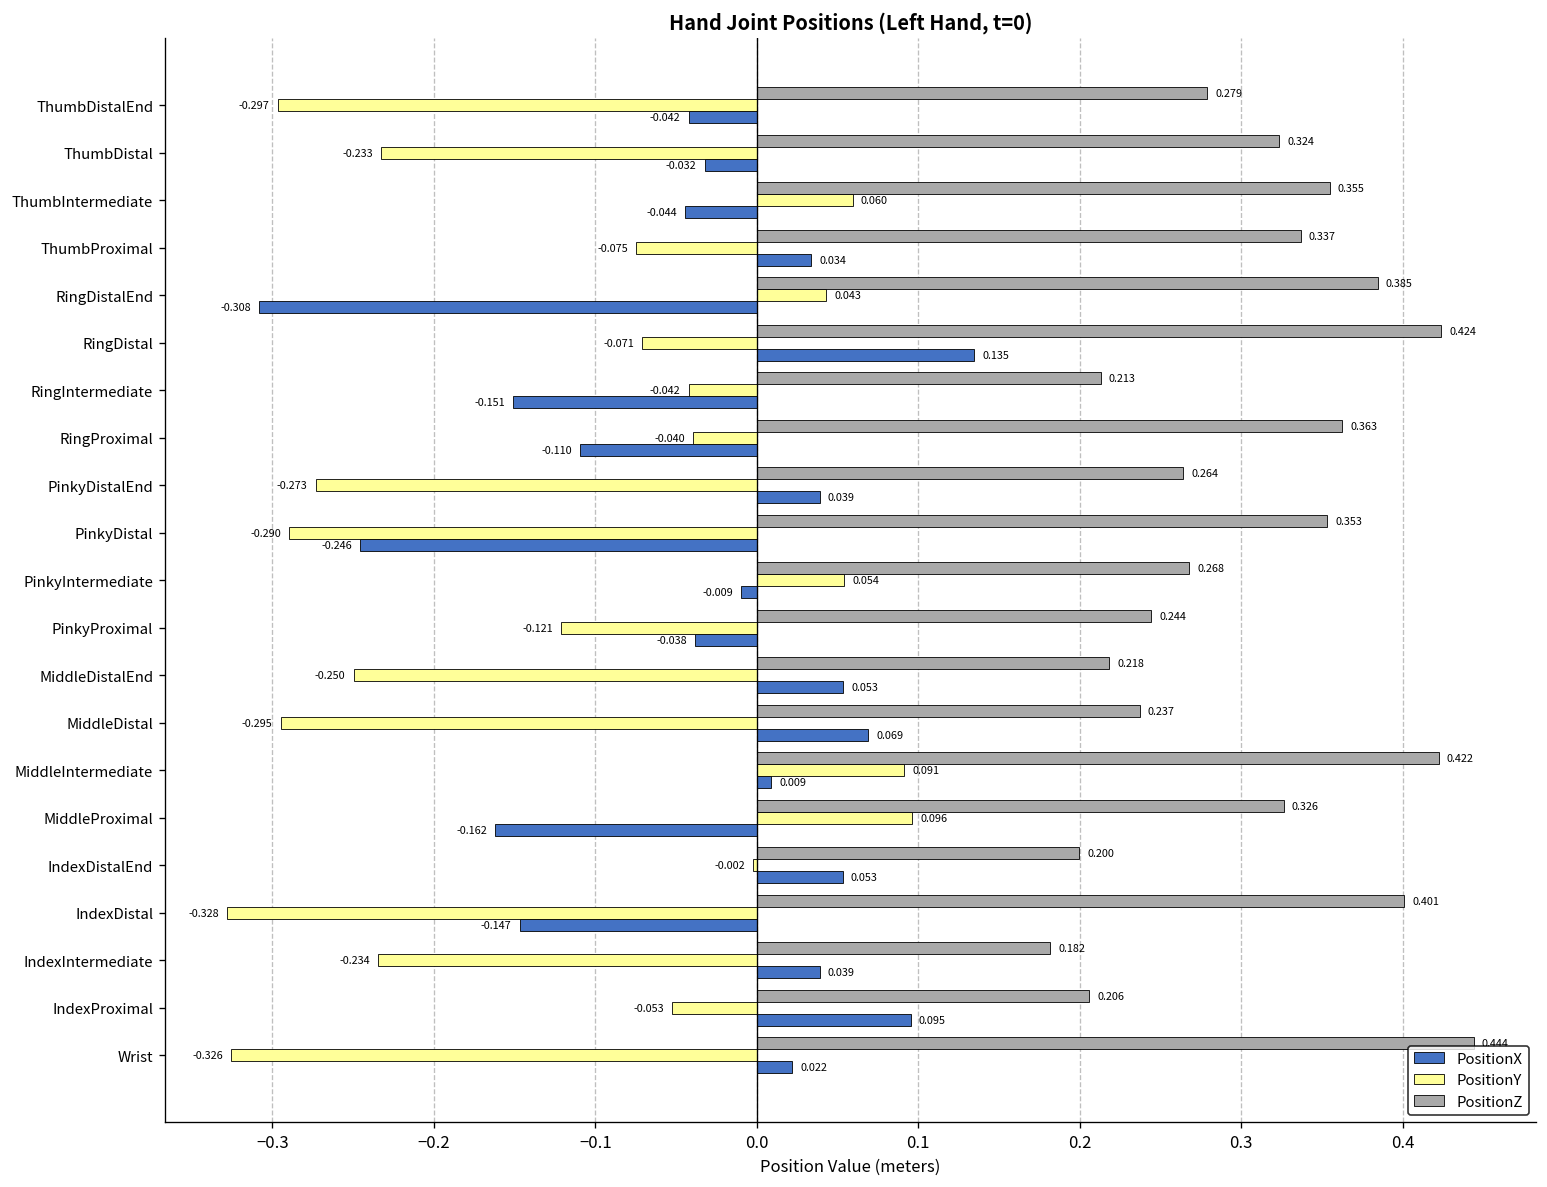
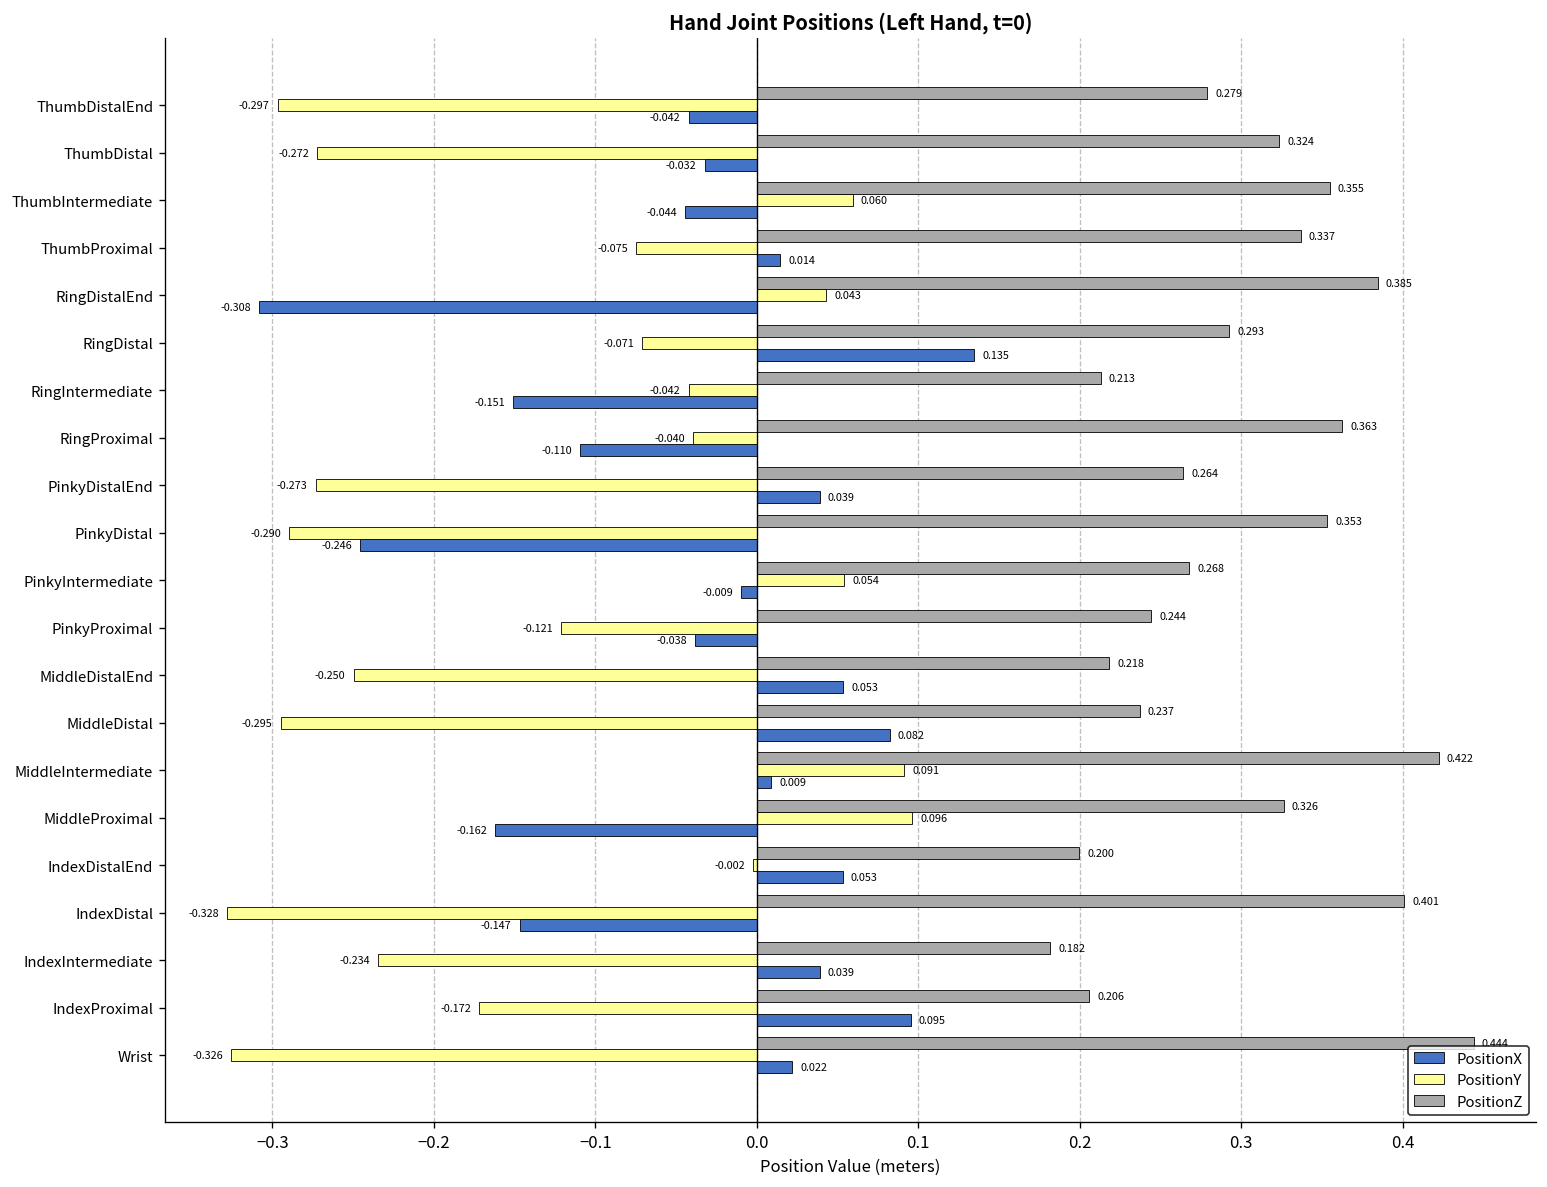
PositionY, ThumbDistal: -0.233 -> -0.272
PositionX, ThumbProximal: 0.034 -> 0.014
PositionZ, RingDistal: 0.424 -> 0.293
PositionX, MiddleDistal: 0.069 -> 0.082
PositionY, IndexProximal: -0.053 -> -0.172
